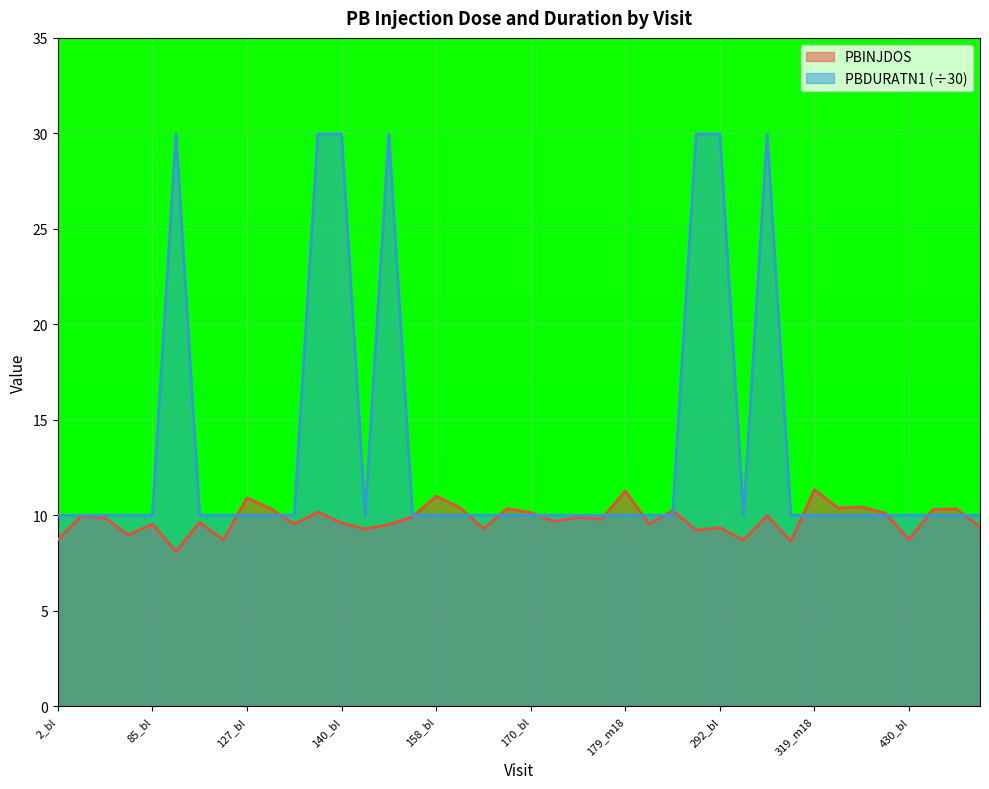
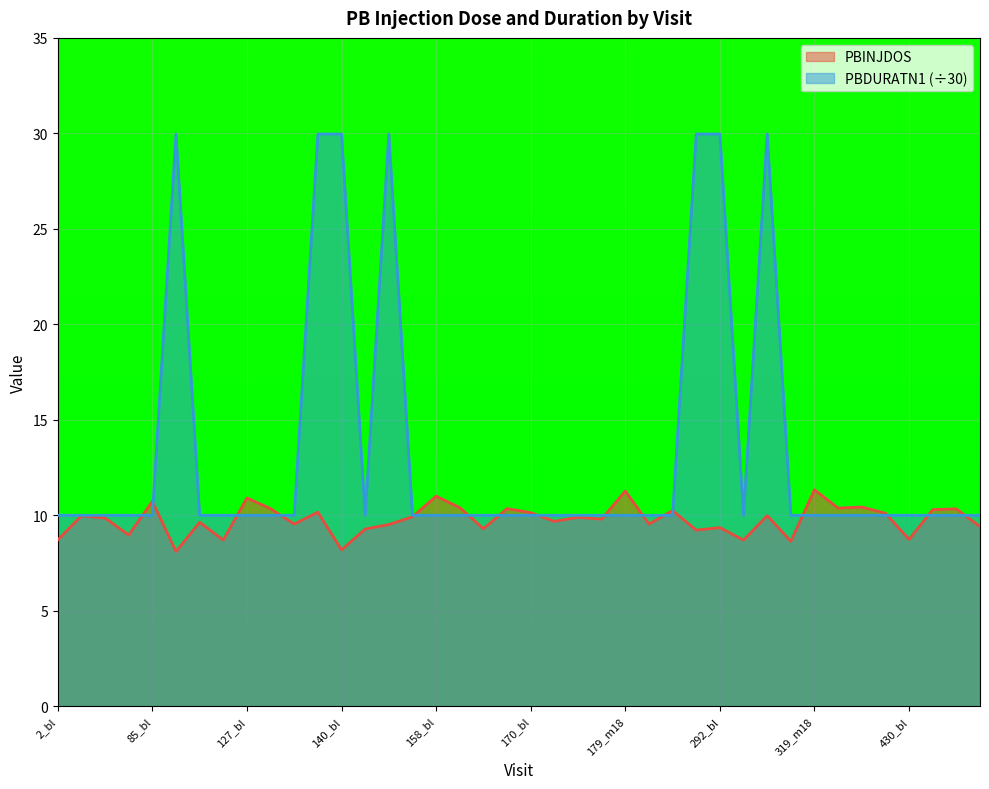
PBINJDOS, 85_bl: 9.5 -> 10.7
PBINJDOS, 140_bl: 9.6 -> 8.2
